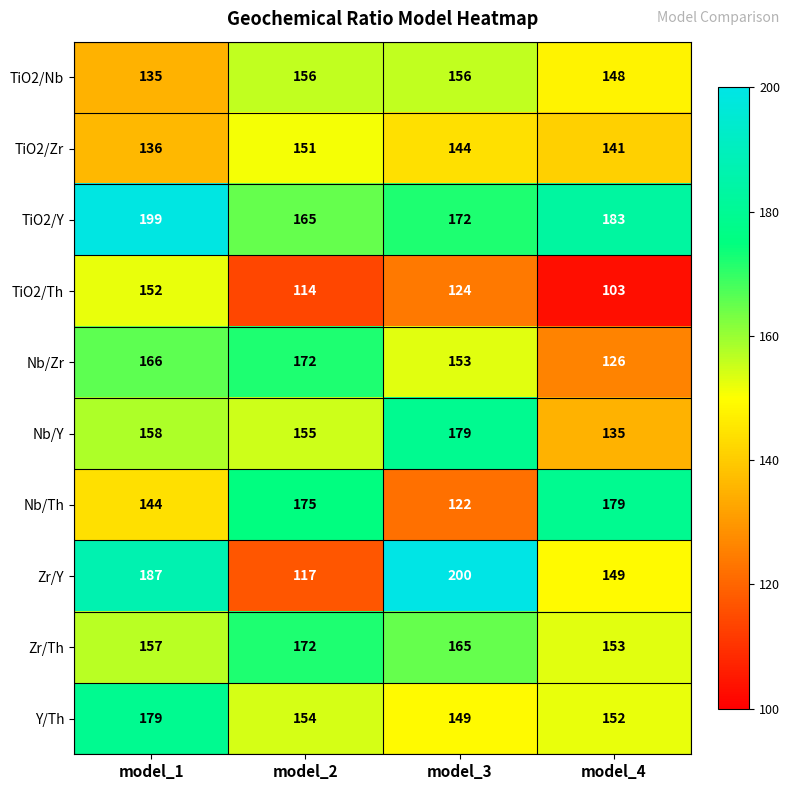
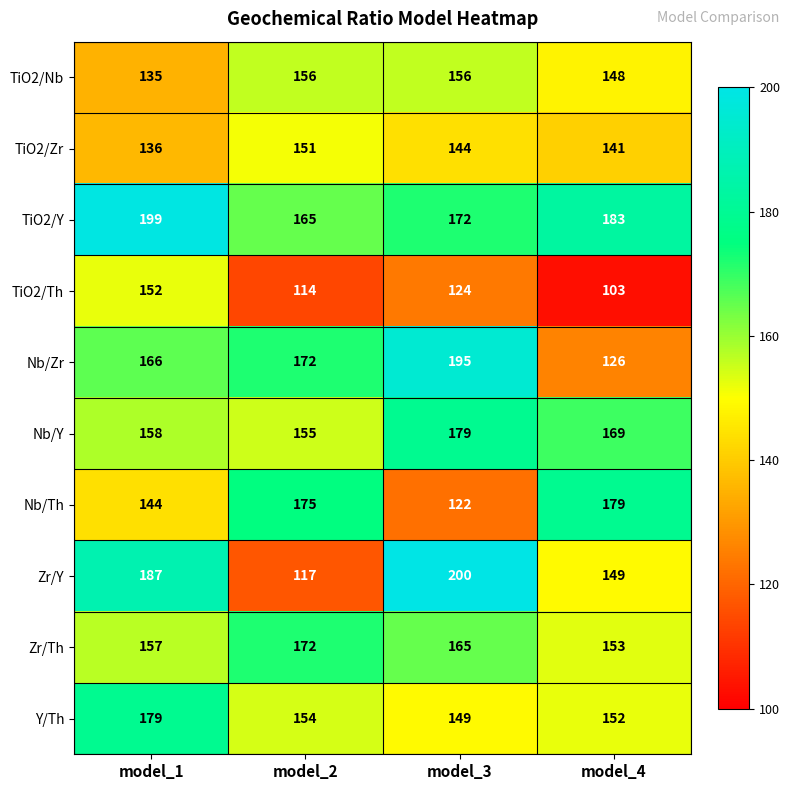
Nb/Zr, model_3: 153 -> 195
Nb/Y, model_4: 135 -> 169
